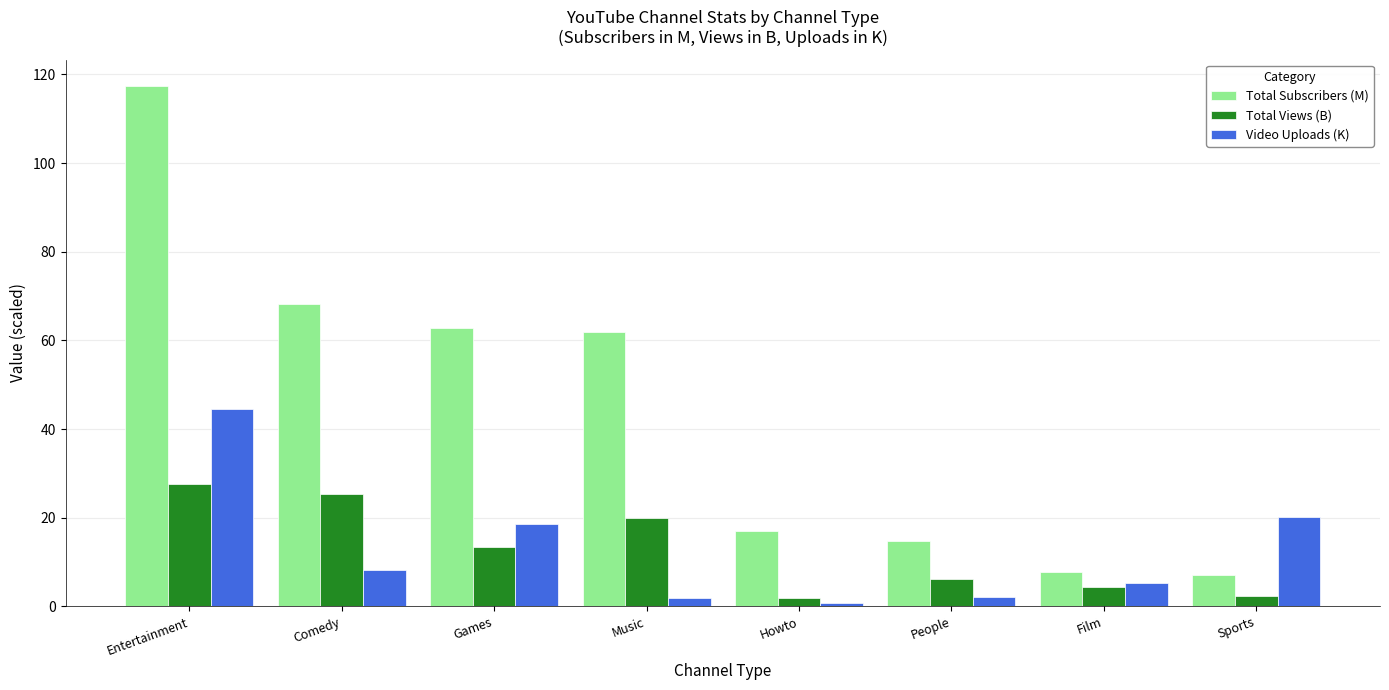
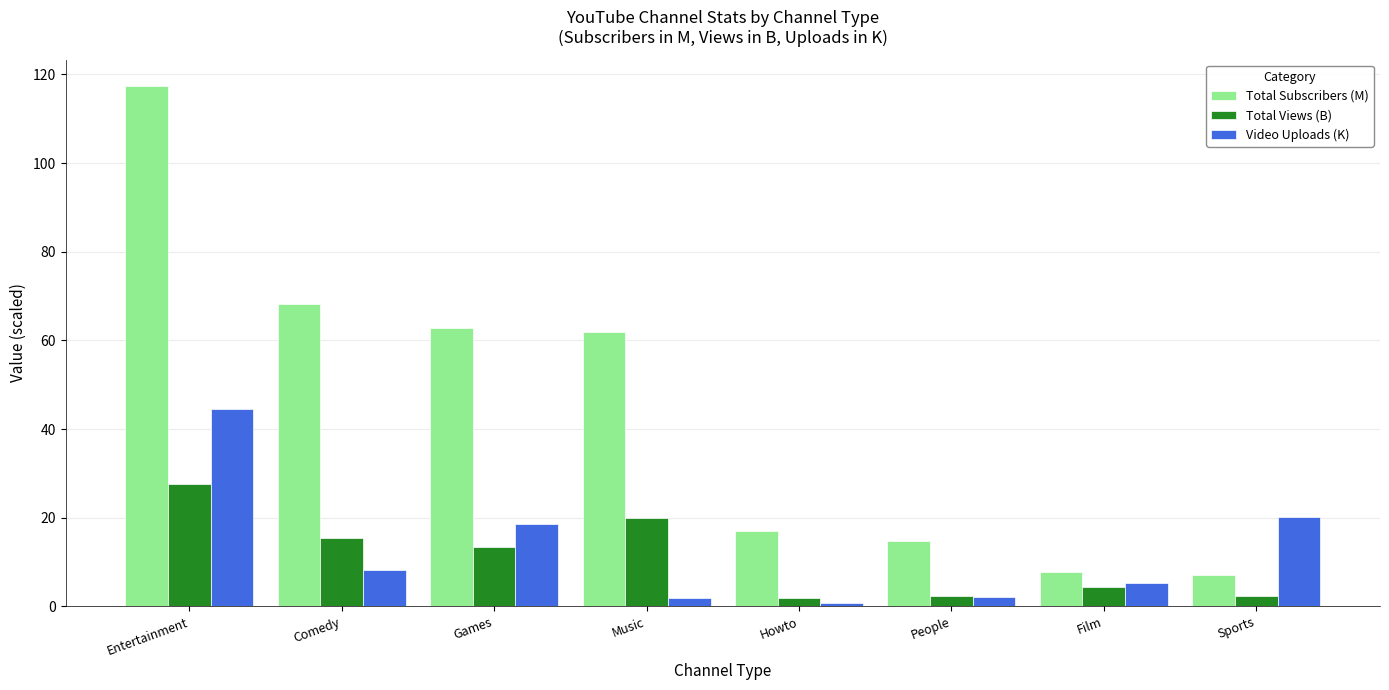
Total Views (B), Comedy: 25 -> 15
Total Views (B), People: 6 -> 2
